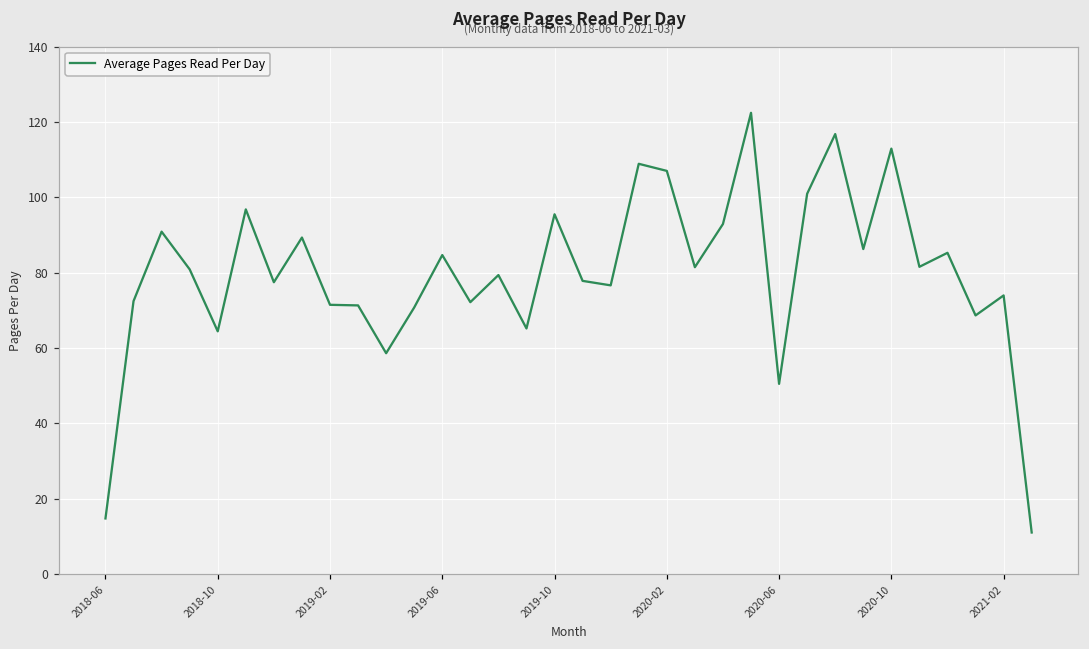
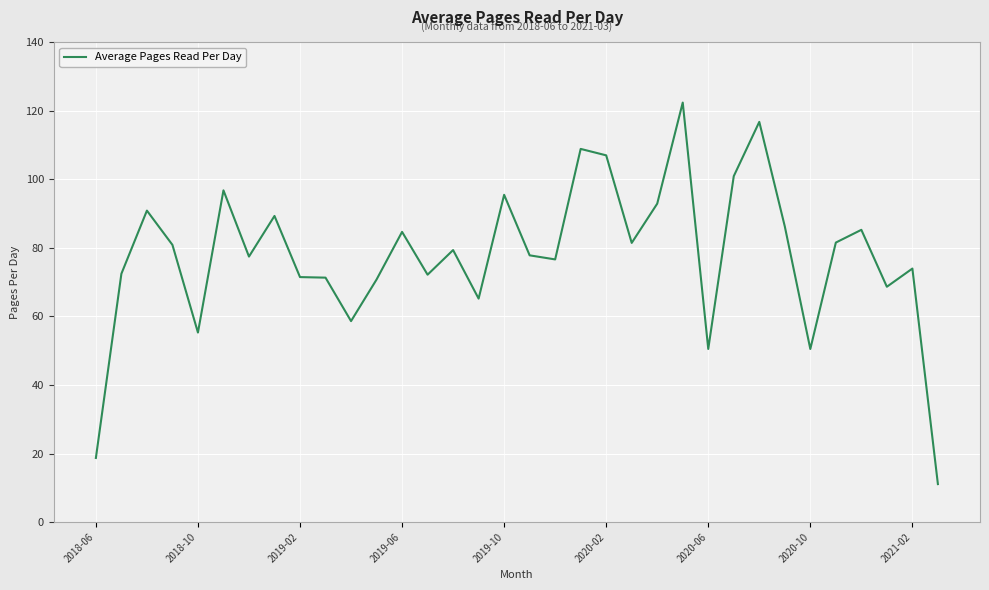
2018-06: 15 -> 19
2018-10: 64 -> 55
2020-10: 113 -> 51
